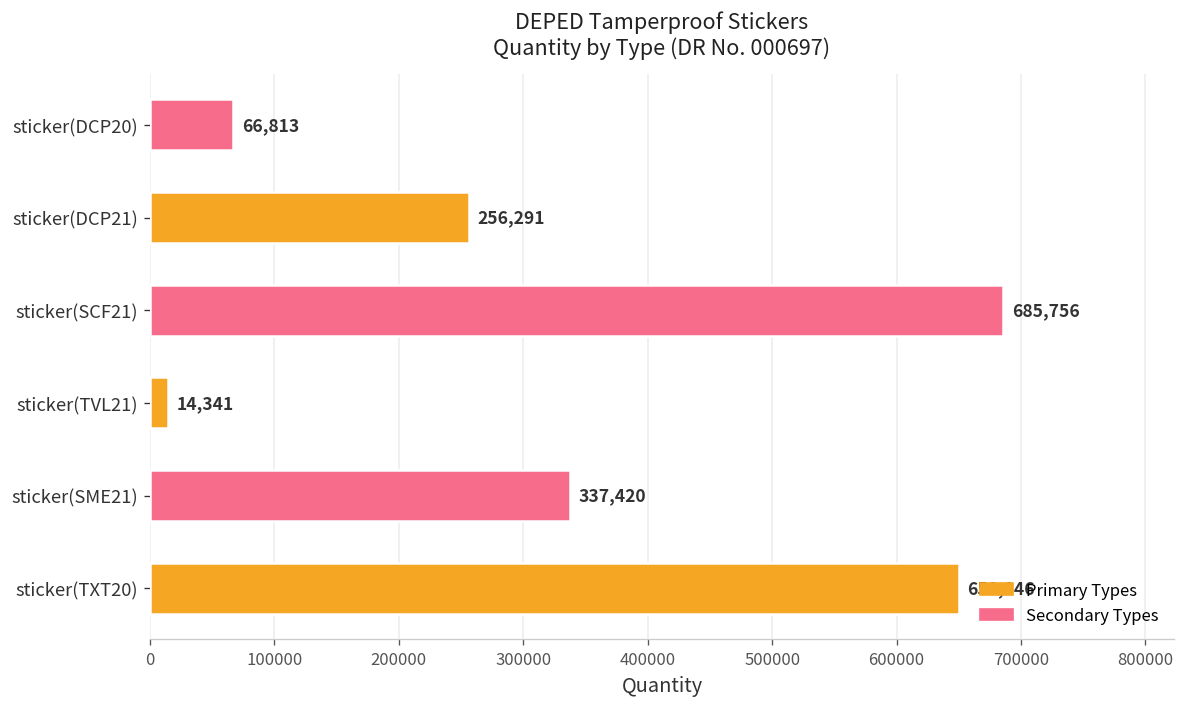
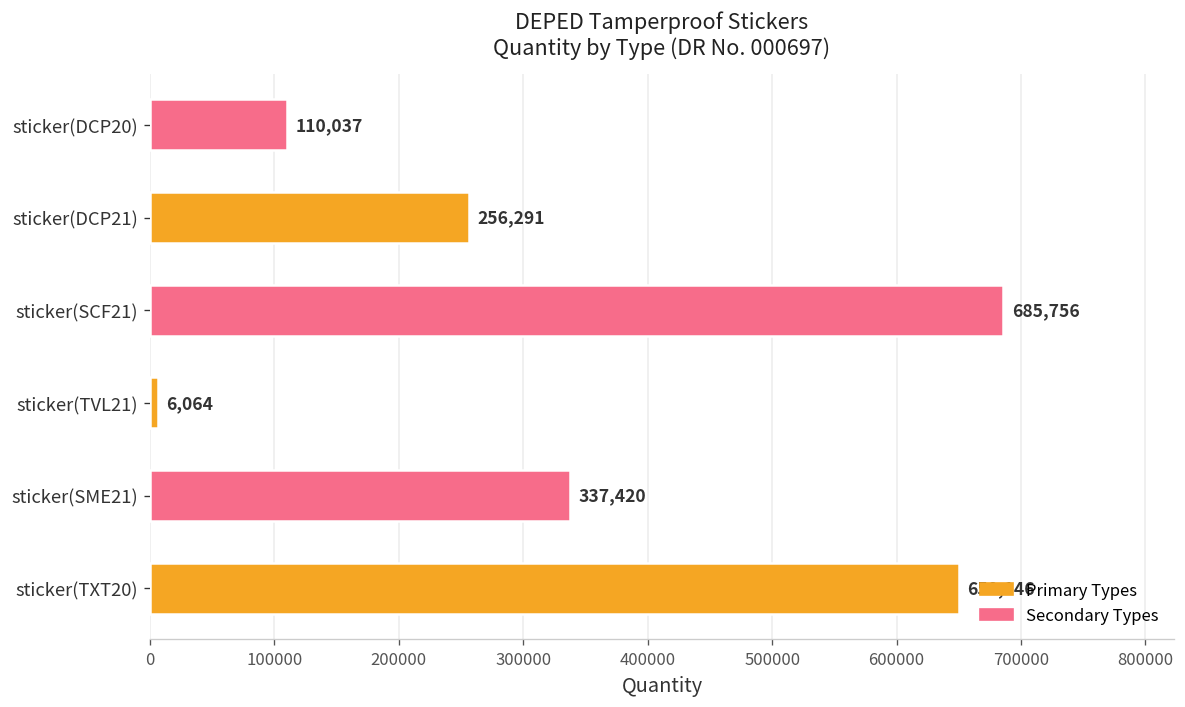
sticker(DCP20): 66,813 -> 110,037
sticker(TVL21): 14,341 -> 6,064
